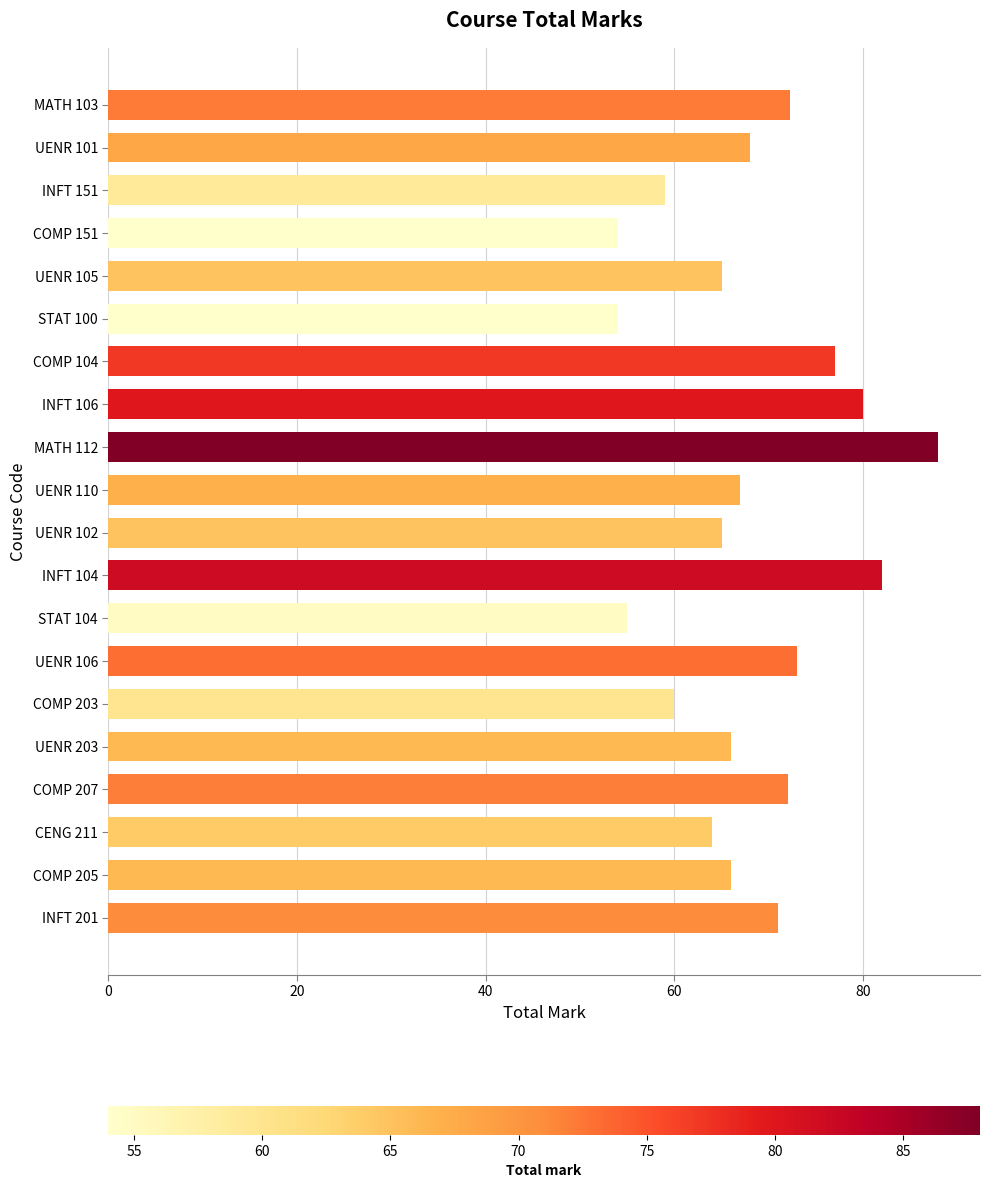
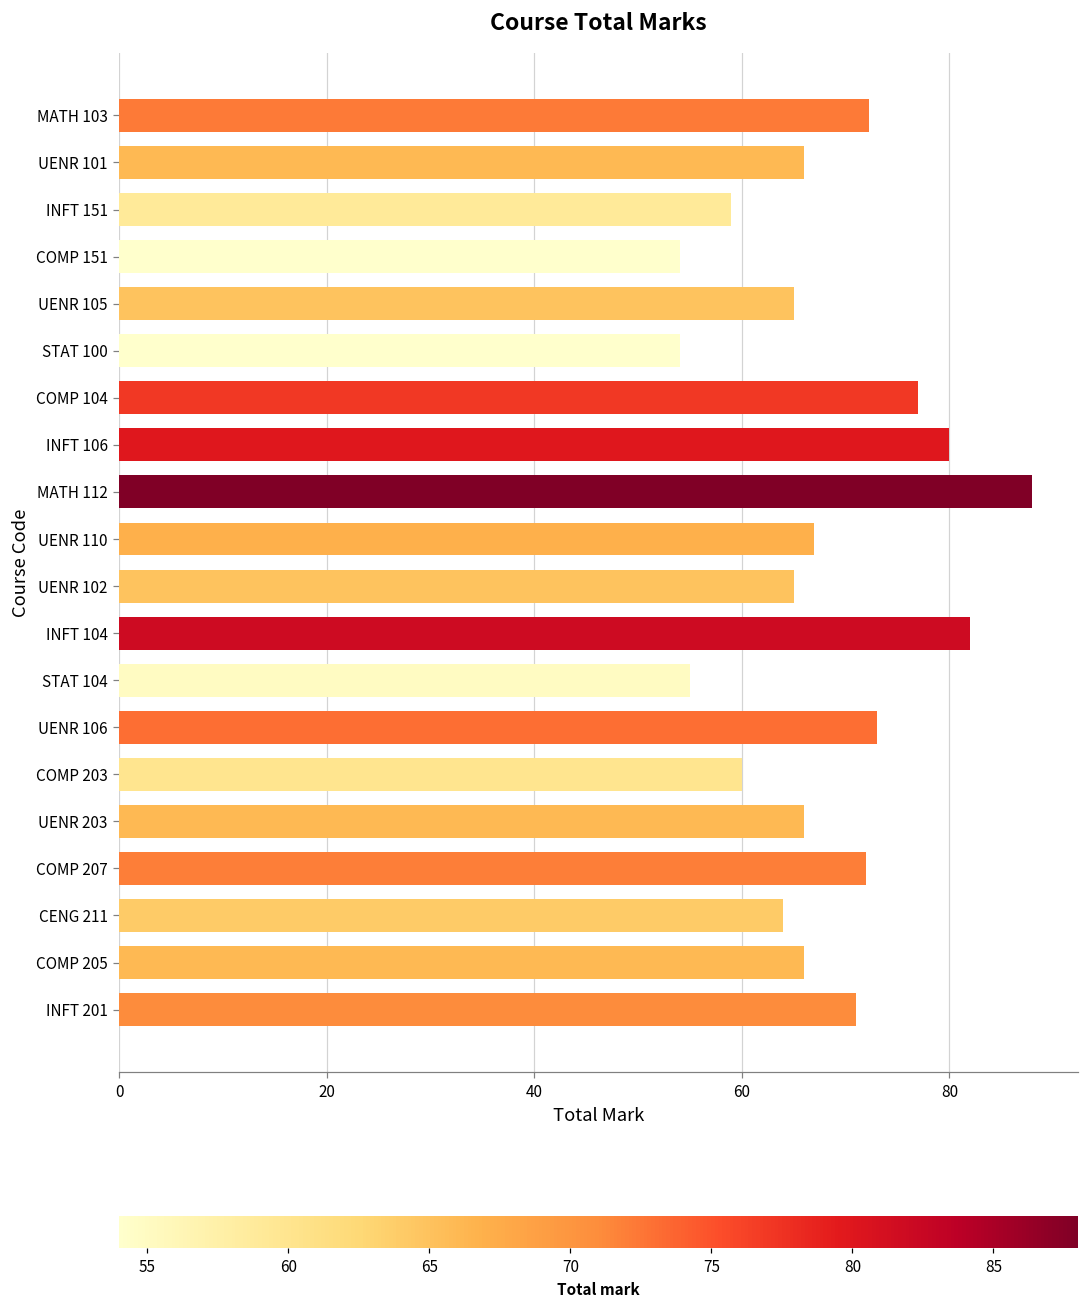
UENR 101: 68 -> 66
